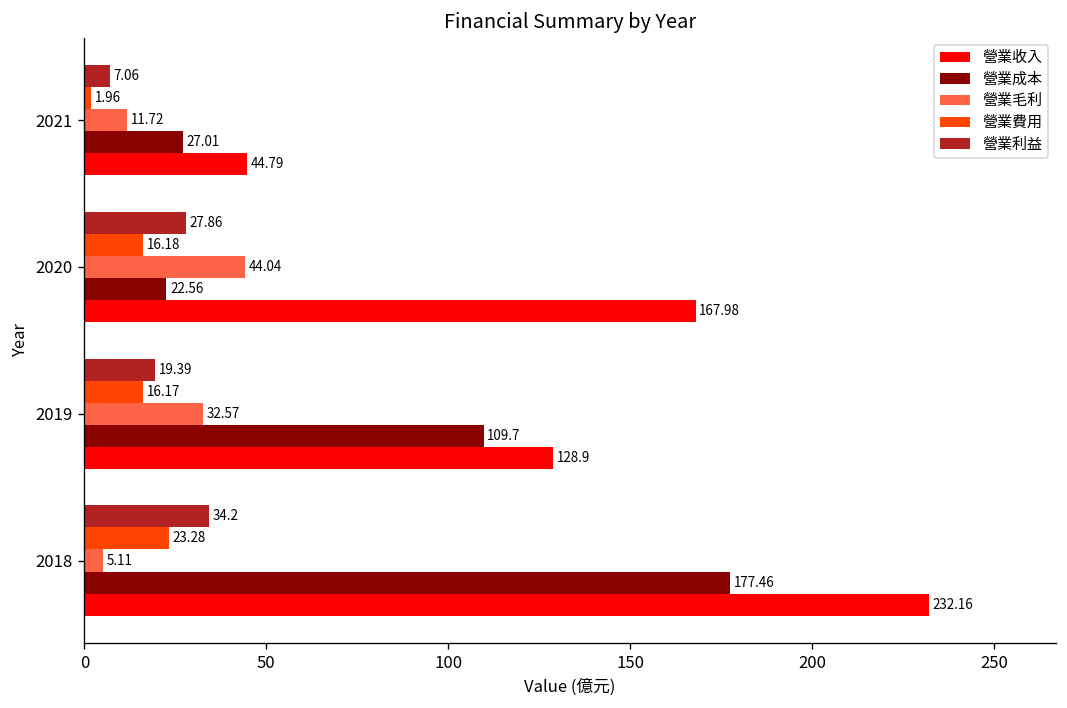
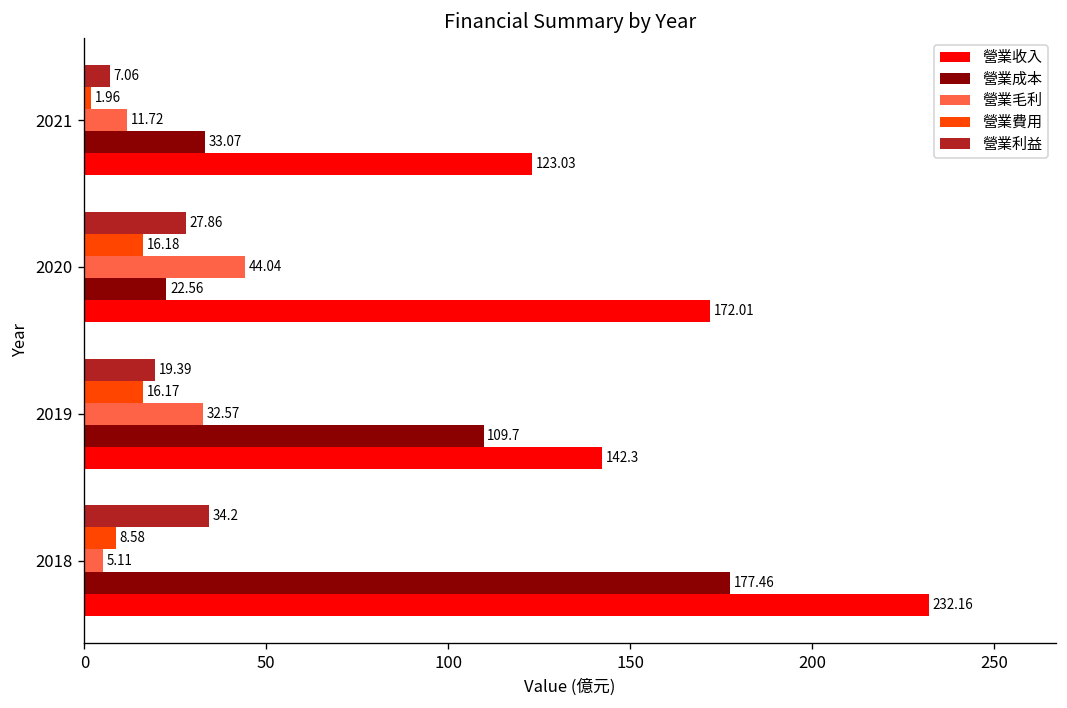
營業成本, 2021: 27.01 -> 33.07
營業收入, 2021: 44.79 -> 123.03
營業收入, 2020: 167.98 -> 172.01
營業收入, 2019: 128.9 -> 142.3
營業費用, 2018: 23.28 -> 8.58
